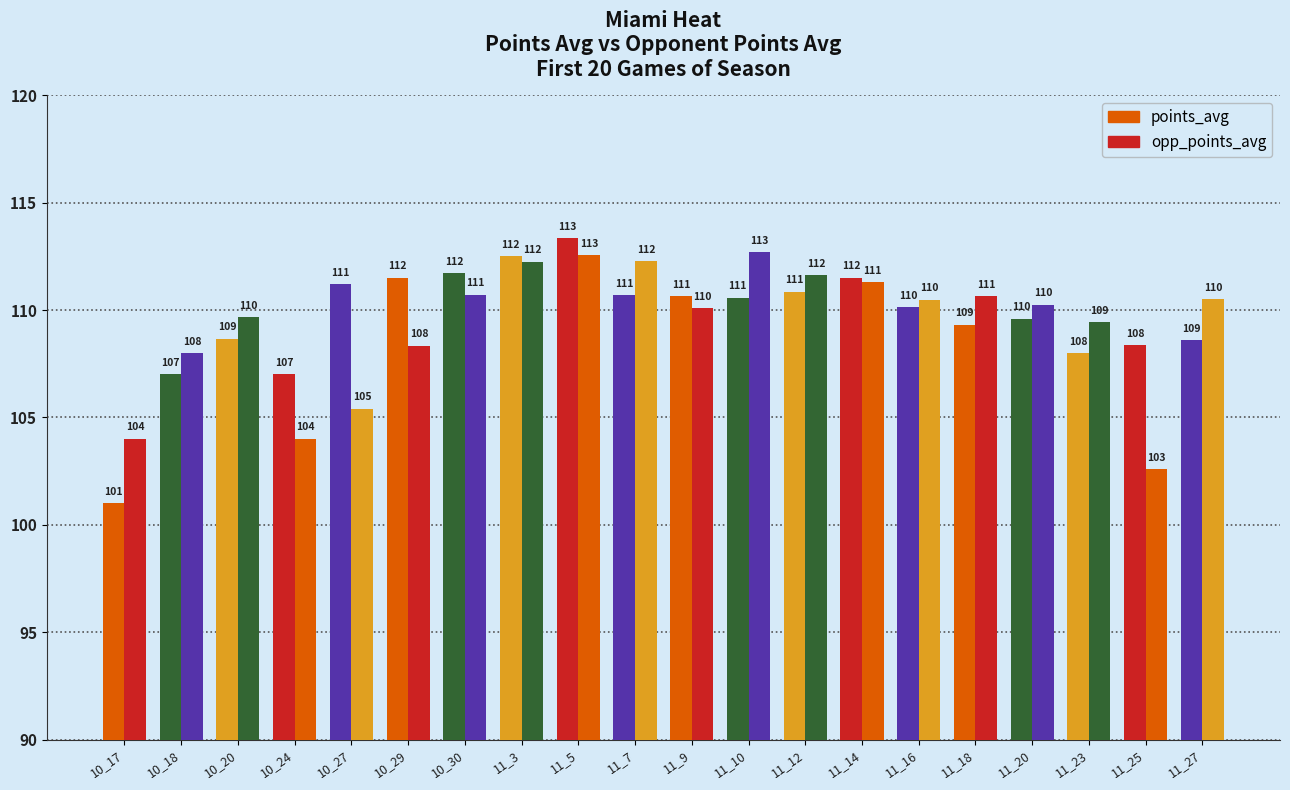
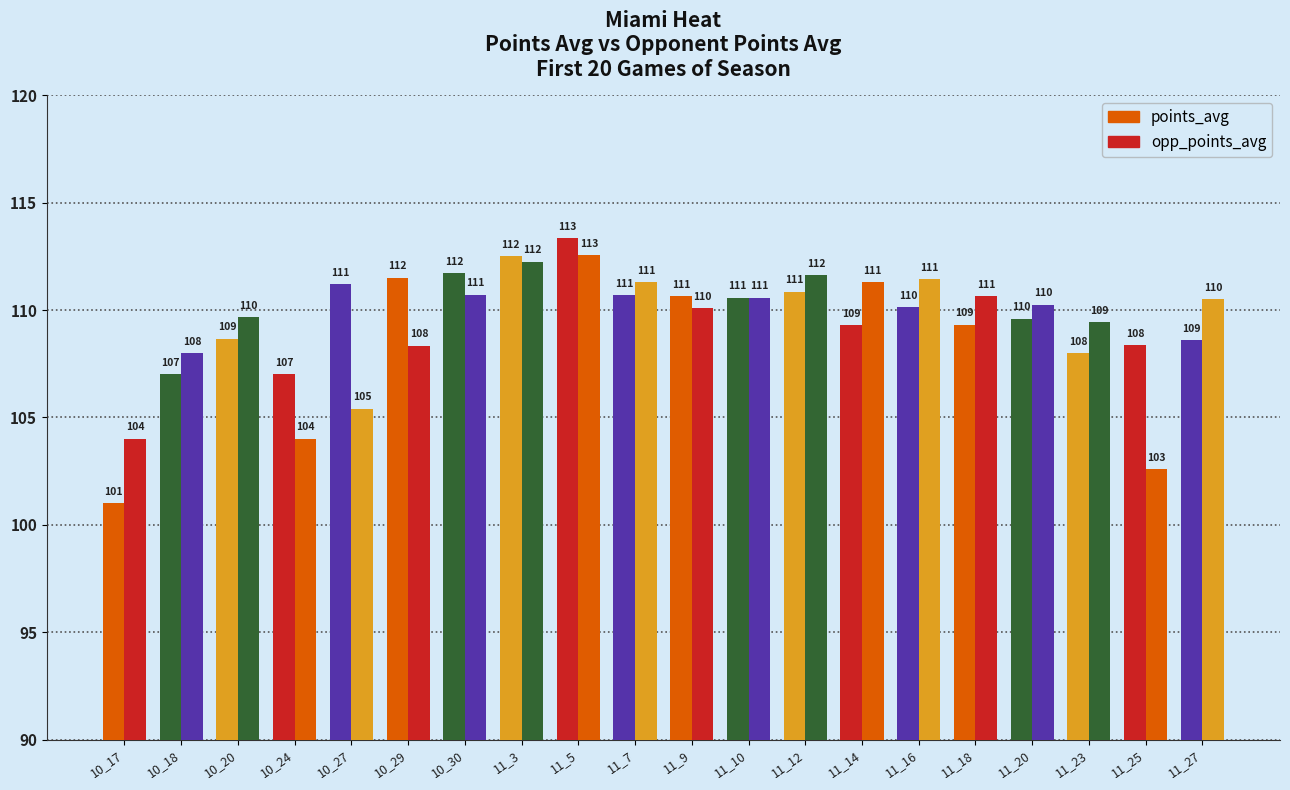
opp_points_avg, 11_7: 112 -> 111
opp_points_avg, 11_10: 113 -> 111
points_avg, 11_14: 112 -> 109
opp_points_avg, 11_16: 110 -> 111
